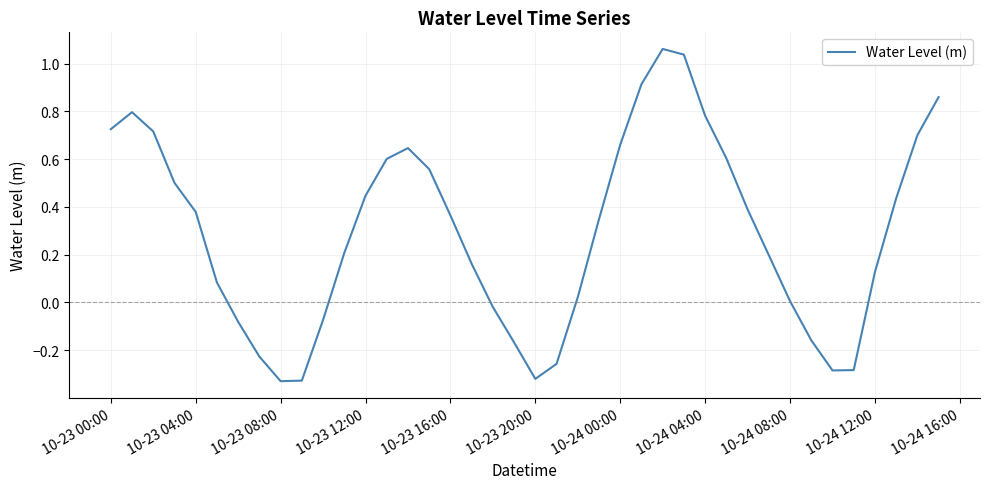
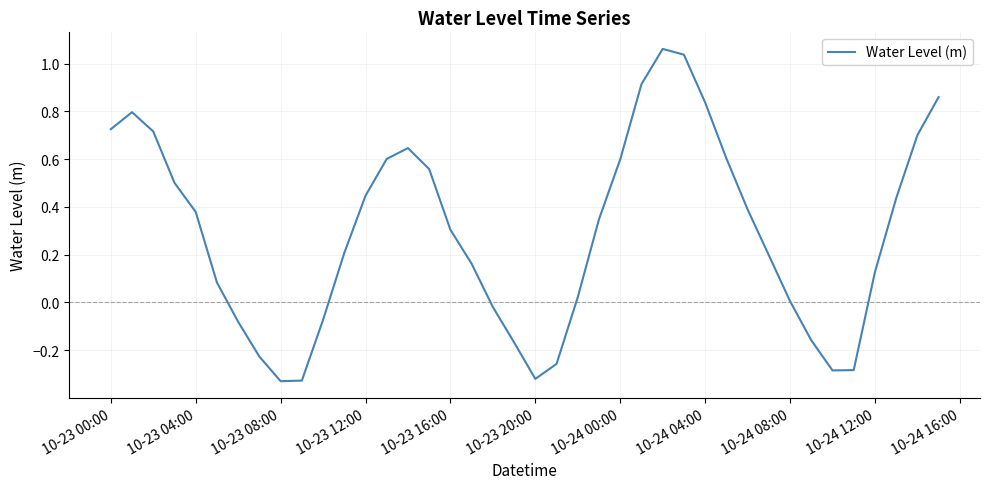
10-23 16:00: 0.36 -> 0.30
10-24 00:00: 0.66 -> 0.60
10-24 04:00: 0.78 -> 0.84
